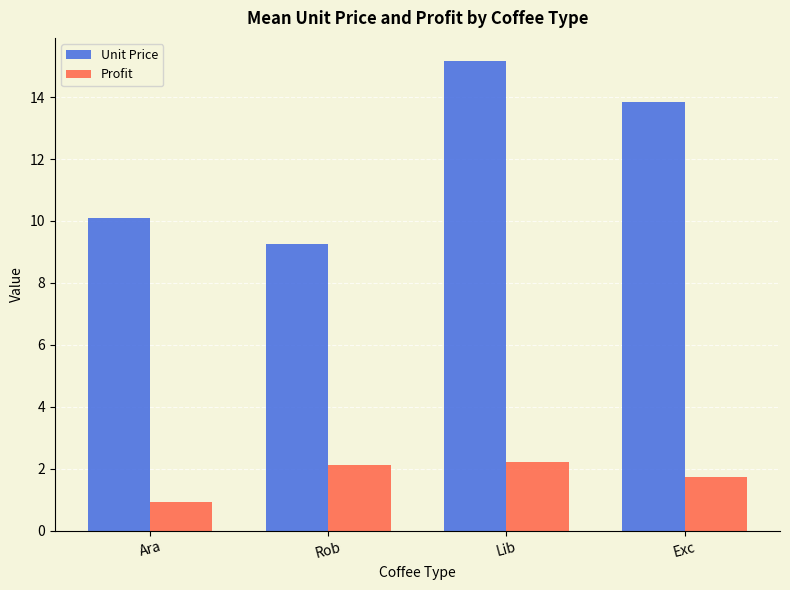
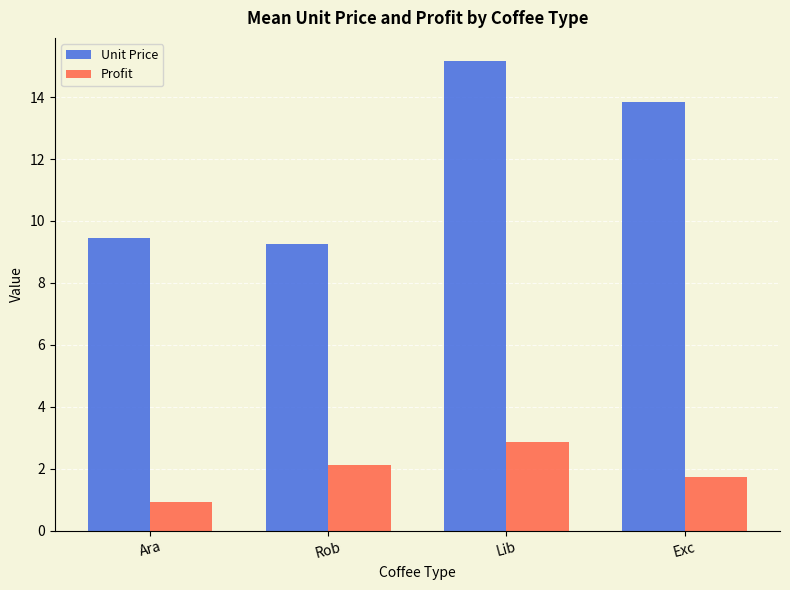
Unit Price, Ara: 10.1 -> 9.4
Profit, Lib: 2.2 -> 2.9
